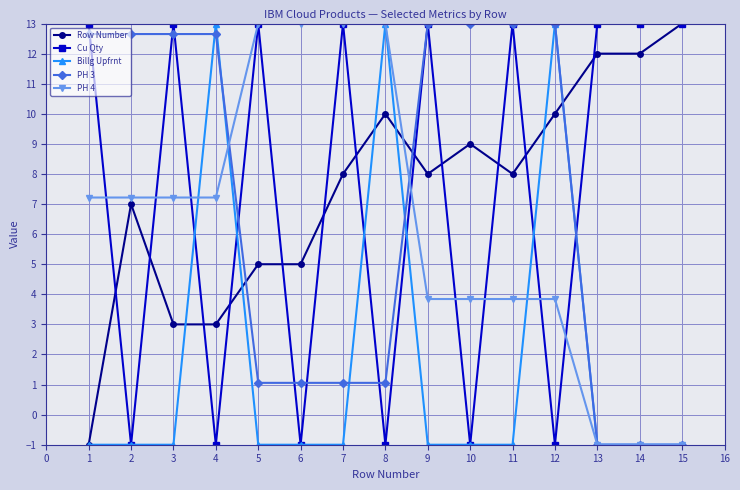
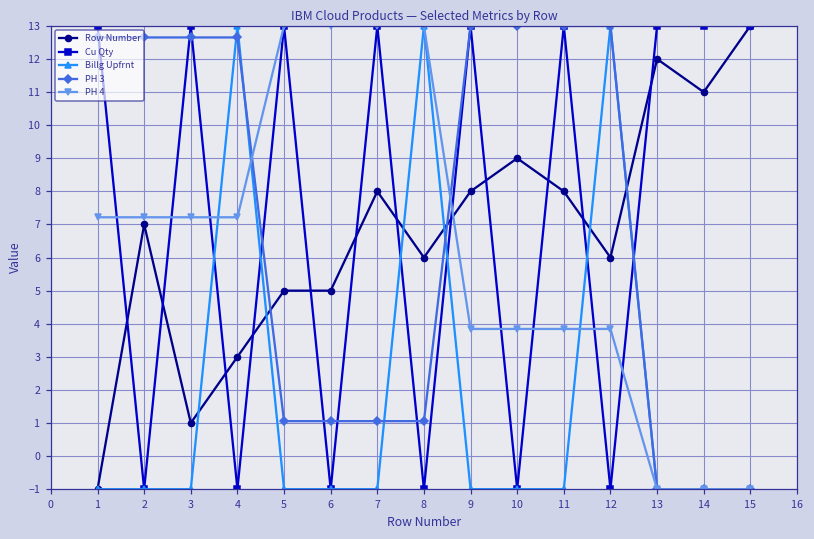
Row Number, 3: 3.0 -> 1.0
Row Number, 8: 10.0 -> 6.0
Row Number, 12: 10.0 -> 6.0
Row Number, 14: 12.0 -> 11.0
